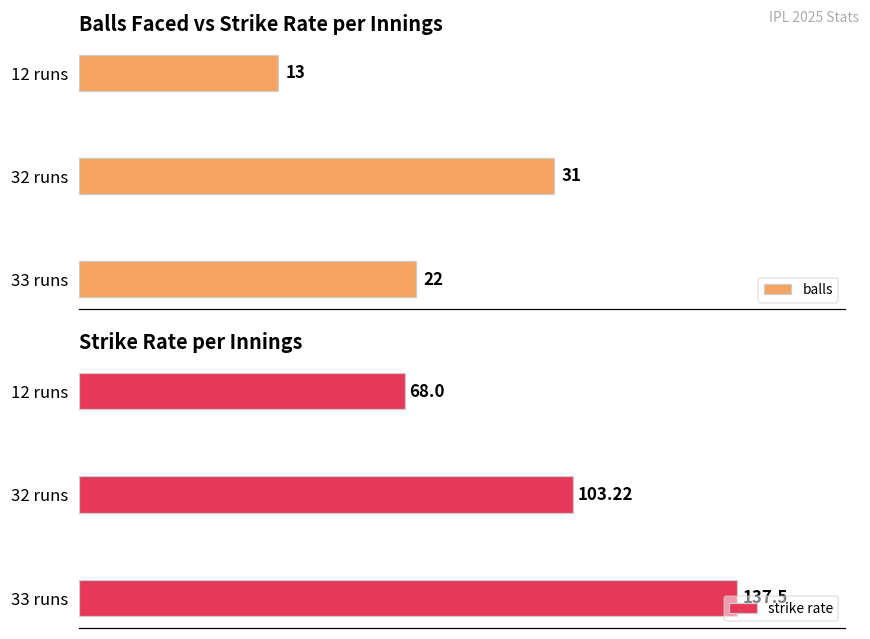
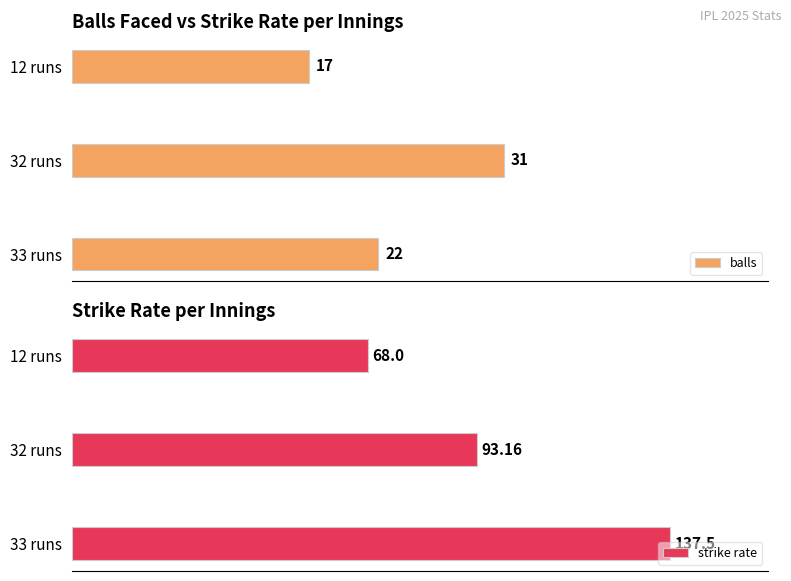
Balls Faced vs Strike Rate per Innings, 12 runs: 13 -> 17
Strike Rate per Innings, 32 runs: 103.22 -> 93.16
